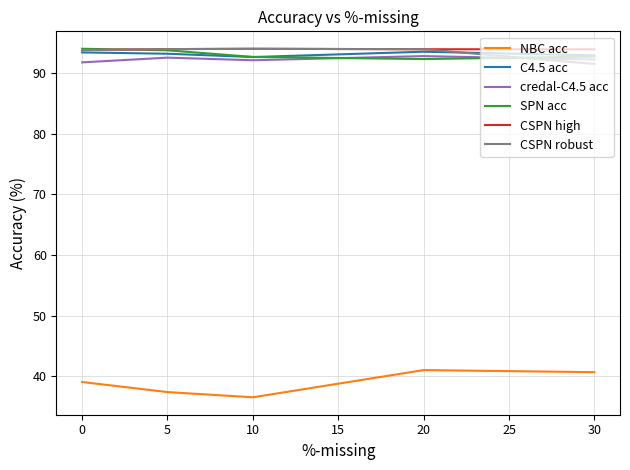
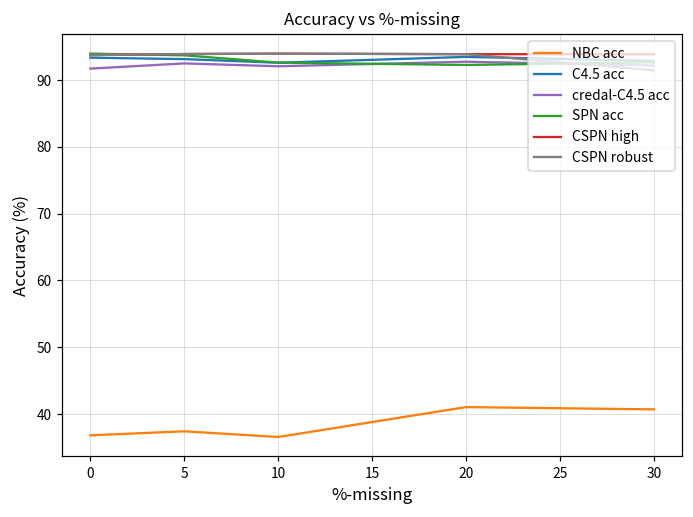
NBC acc, 0: 39 -> 37
